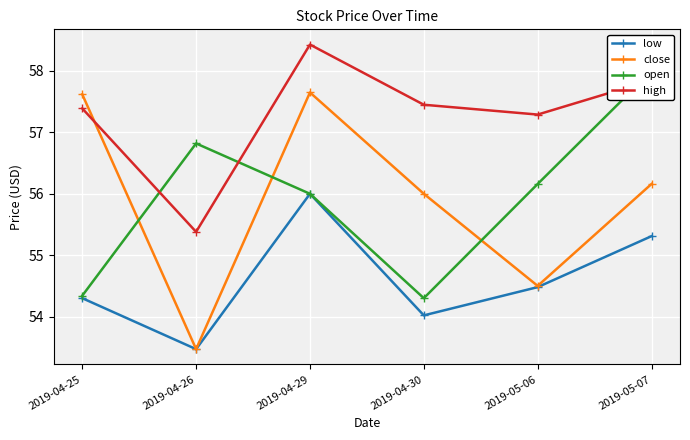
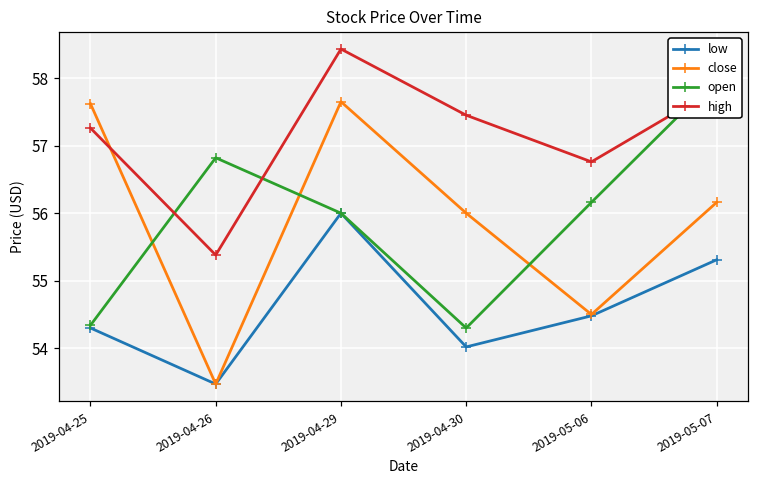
high, 2019-04-25: 57.4 -> 57.3
high, 2019-05-06: 57.3 -> 56.8
